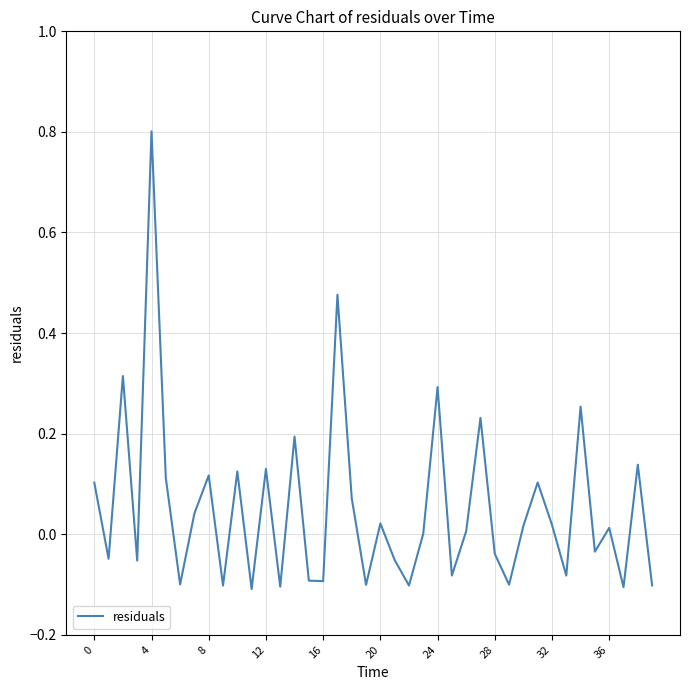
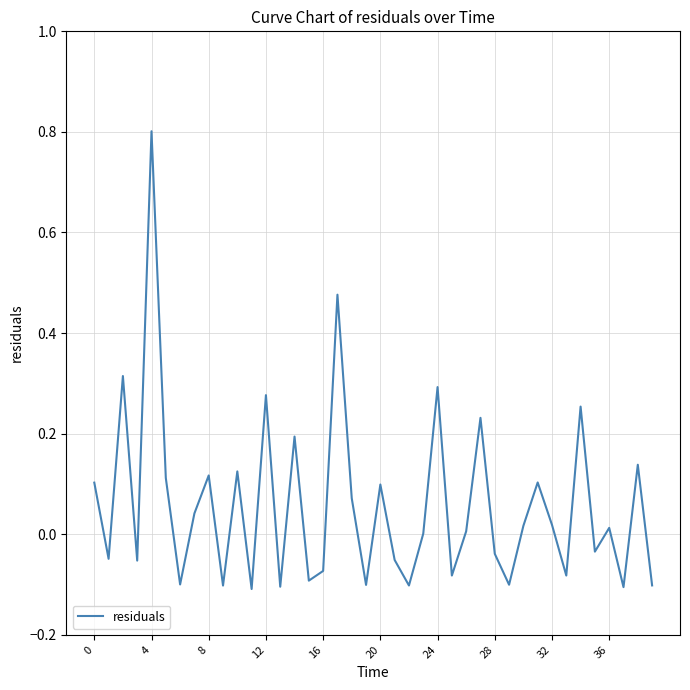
12: 0.13 -> 0.28
16: -0.09 -> -0.07
20: 0.02 -> 0.10
